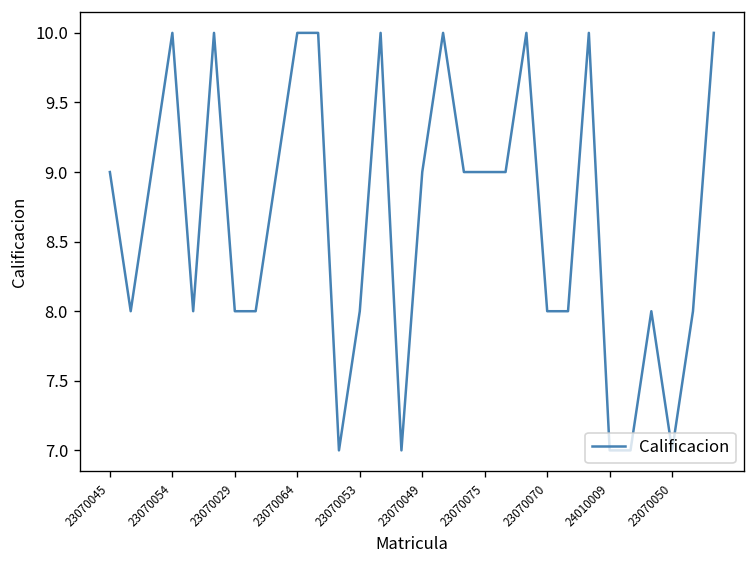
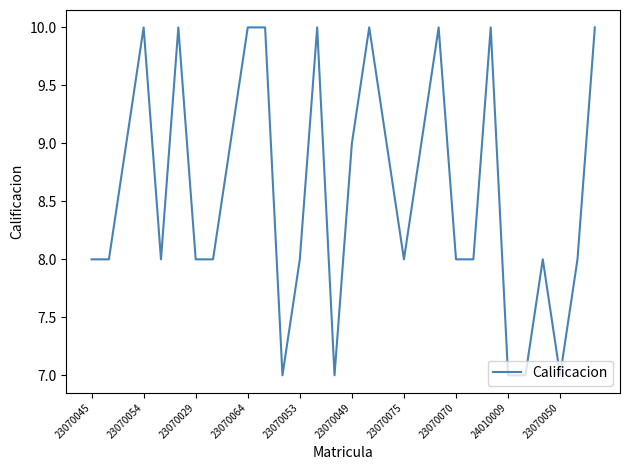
23070045: 9 -> 8
23070075: 9 -> 8
